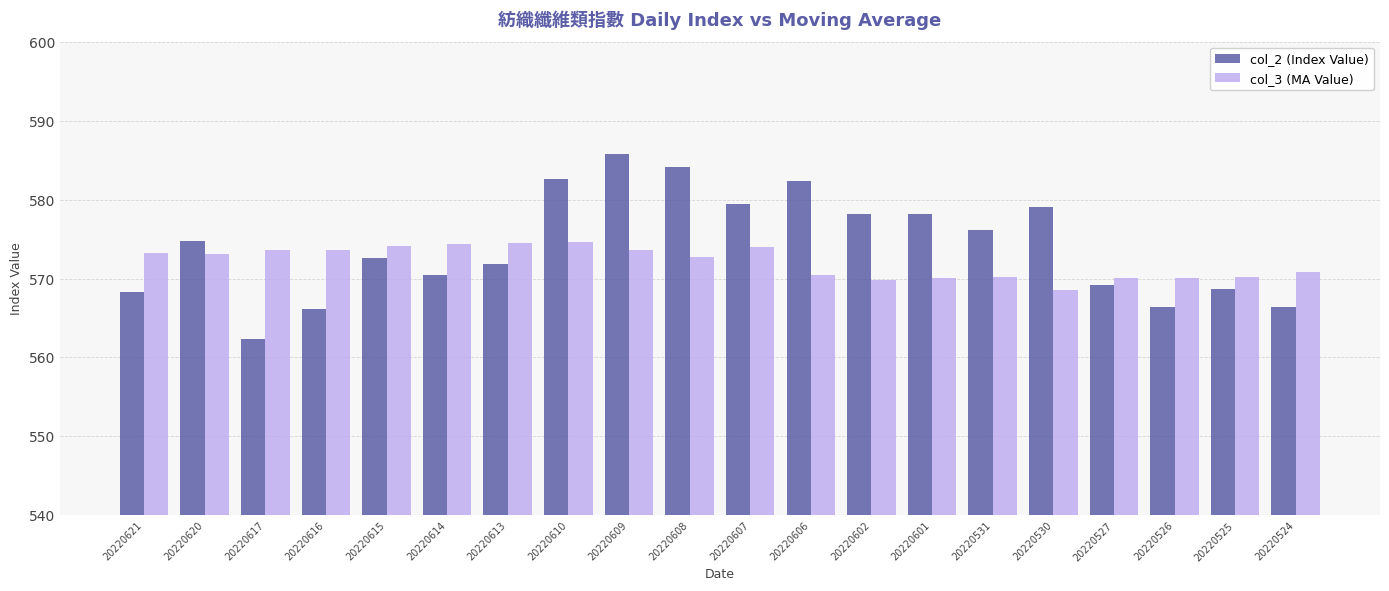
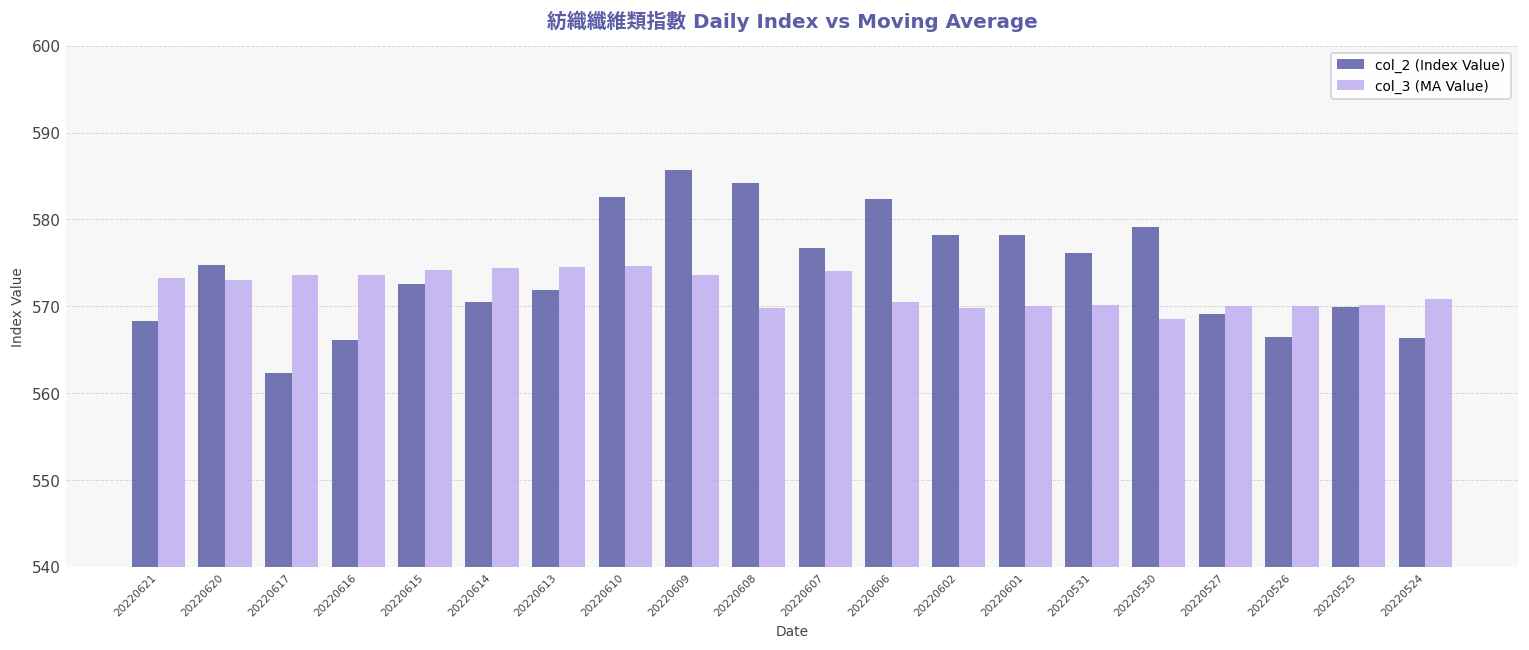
col_3 (MA Value), 20220608: 573 -> 570
col_2 (Index Value), 20220607: 579 -> 577
col_2 (Index Value), 20220525: 569 -> 570
